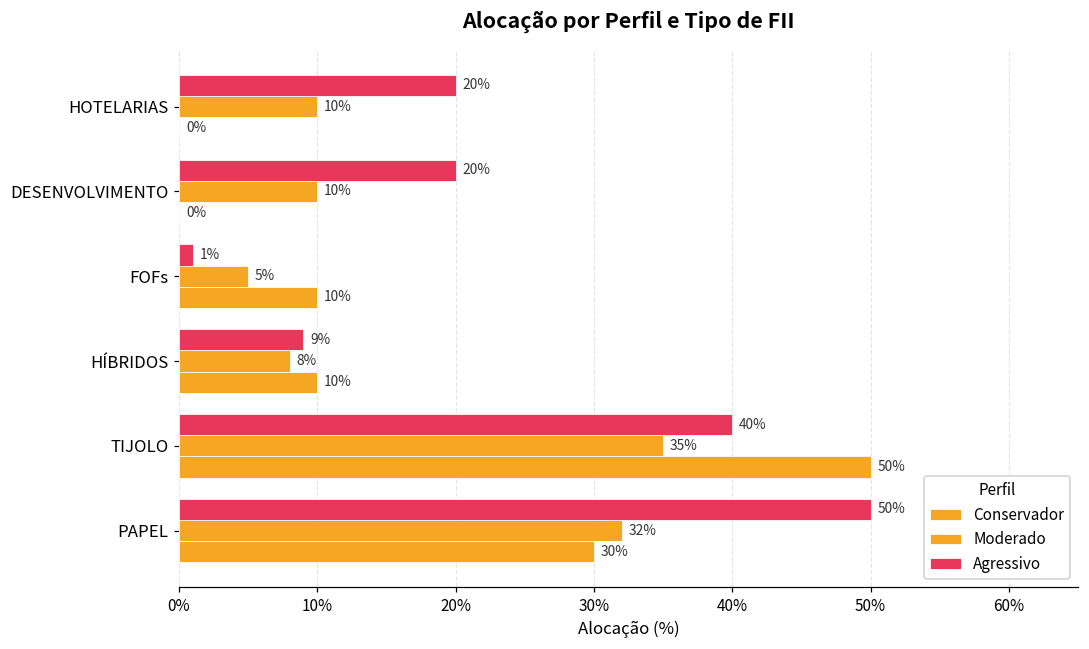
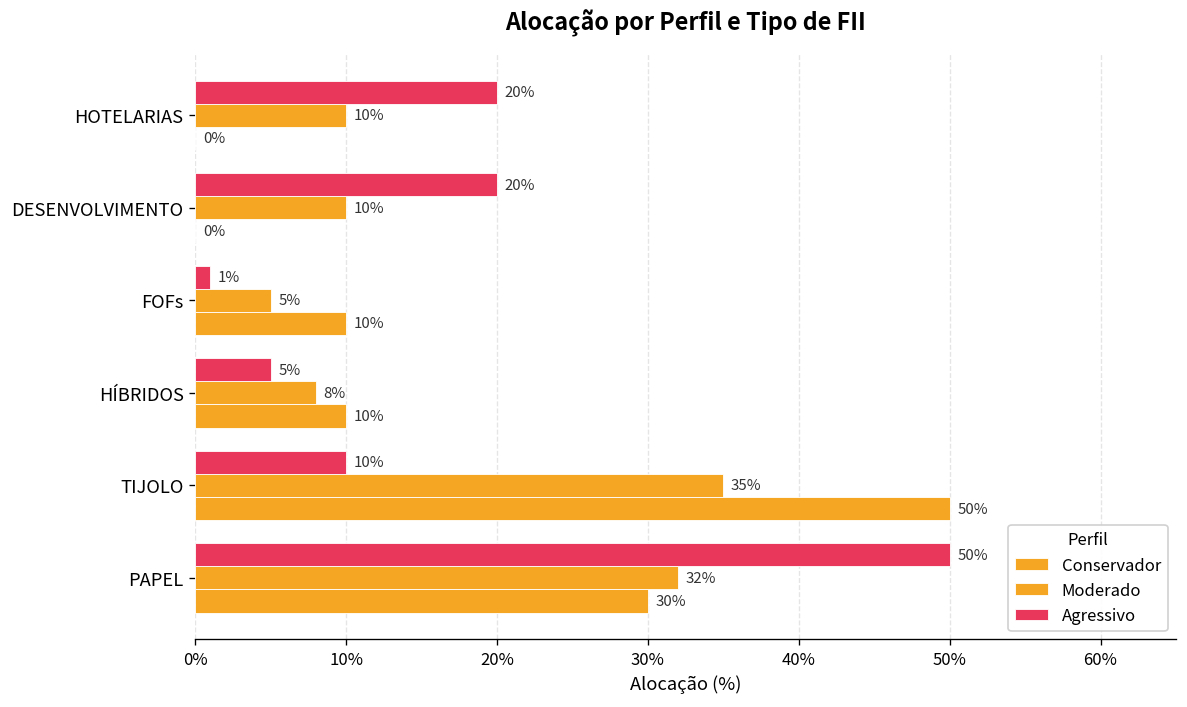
Agressivo, HÍBRIDOS: 9% -> 5%
Agressivo, TIJOLO: 40% -> 10%
